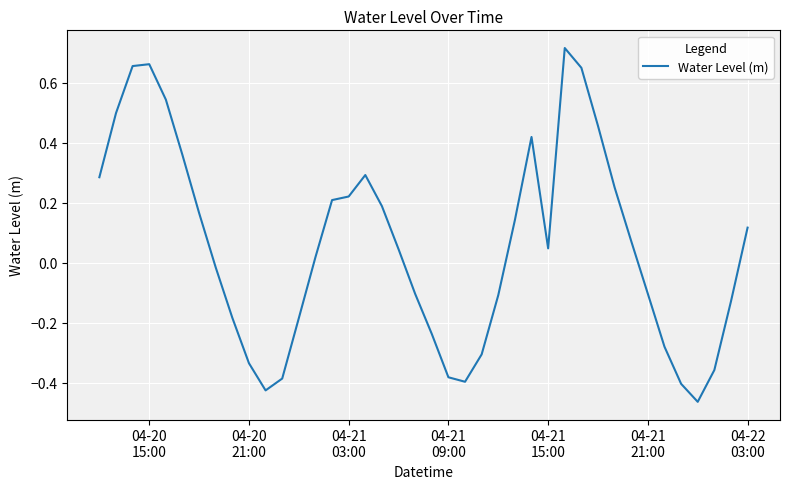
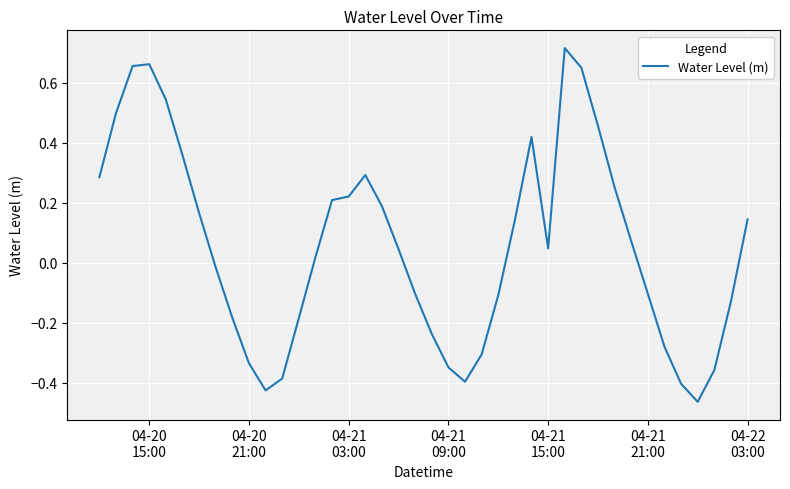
04-21 09:00: -0.38 -> -0.35
04-22 03:00: 0.12 -> 0.14
